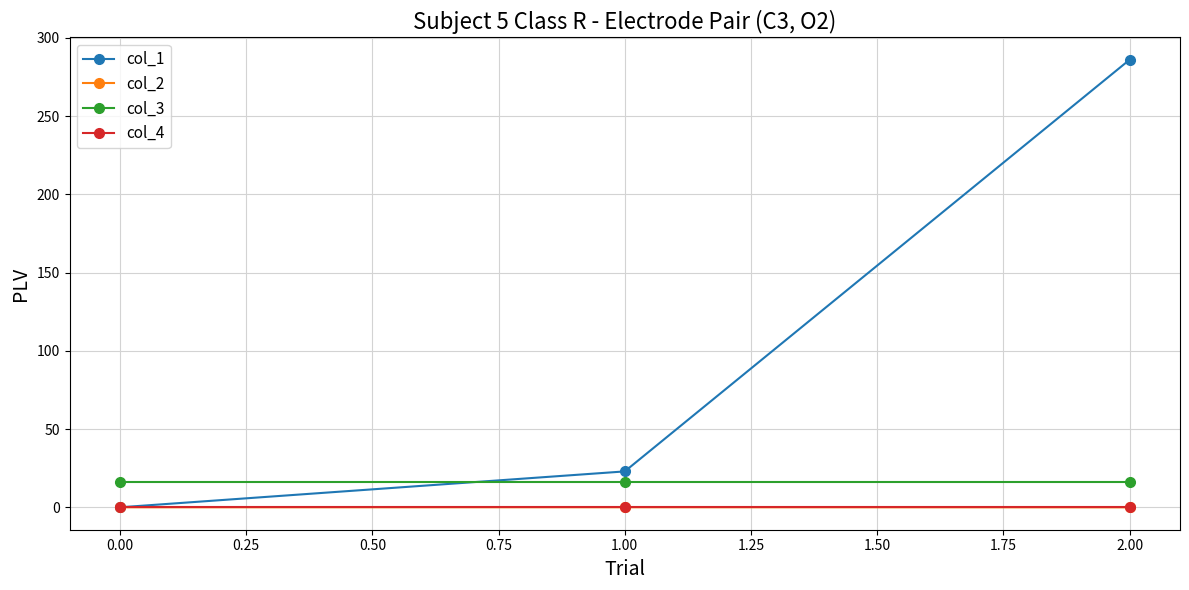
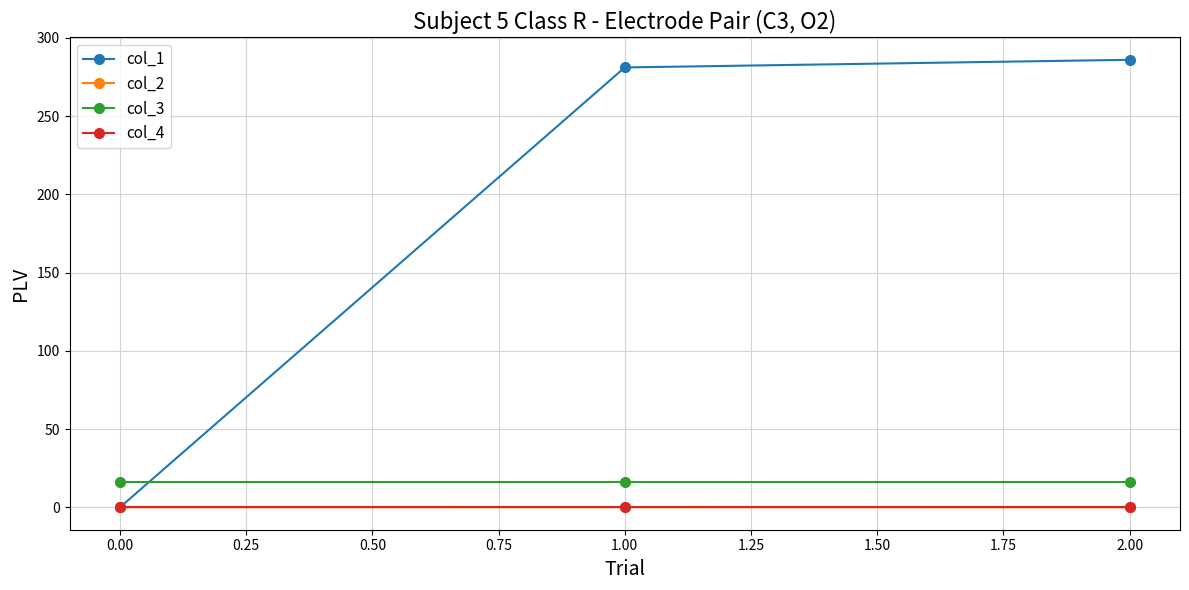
col_1, 1.00: 23 -> 281
